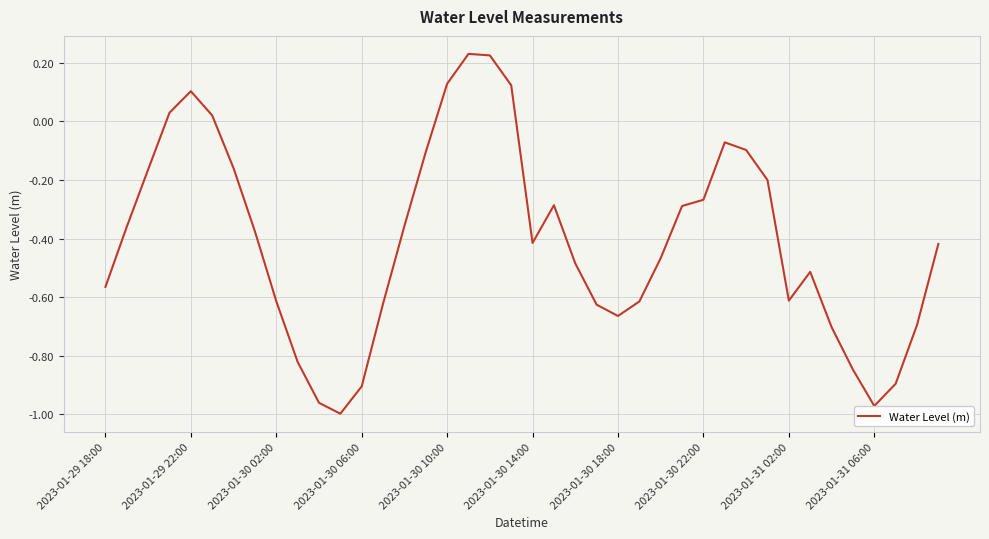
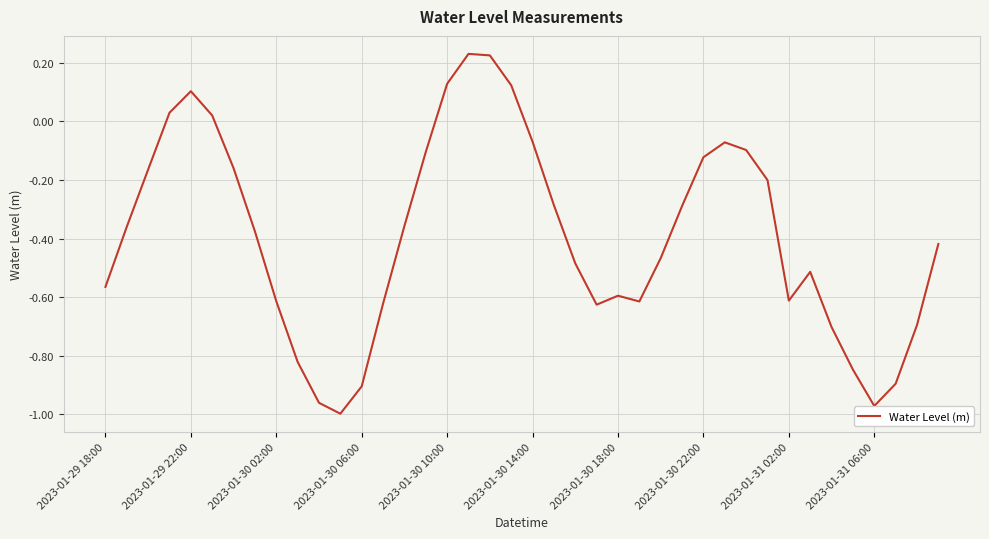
2023-01-30 14:00: -0.41 -> -0.07
2023-01-30 18:00: -0.66 -> -0.59
2023-01-30 22:00: -0.27 -> -0.12
